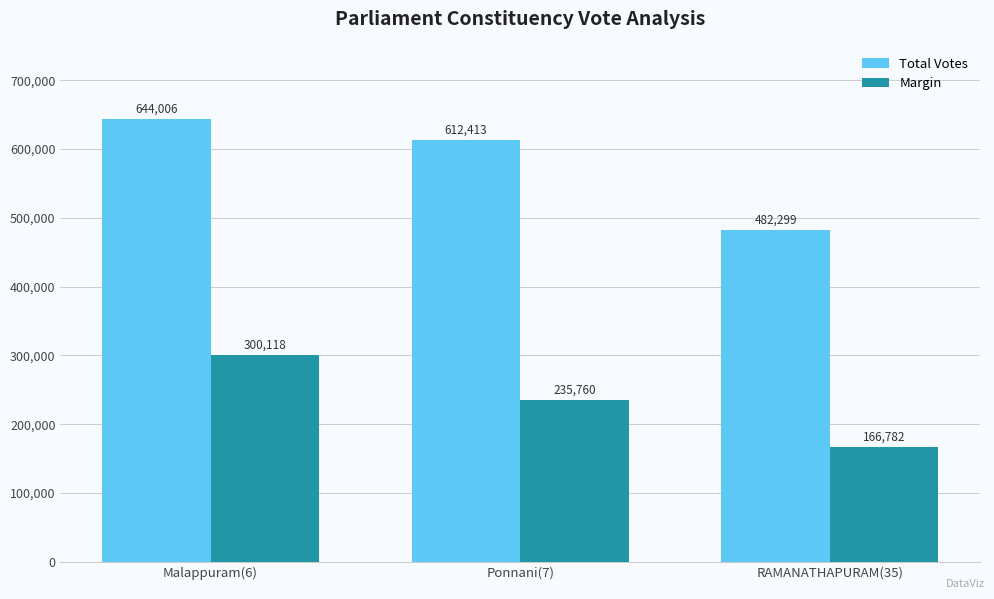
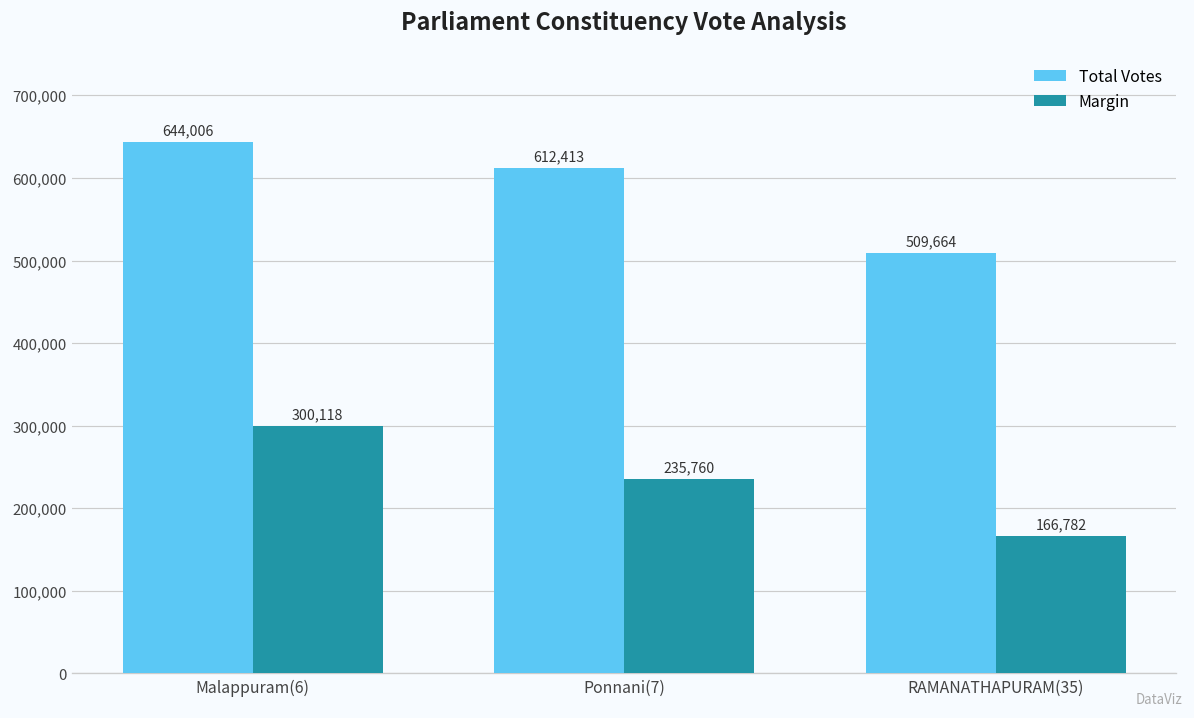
Total Votes, RAMANATHAPURAM(35): 482,299 -> 509,664
